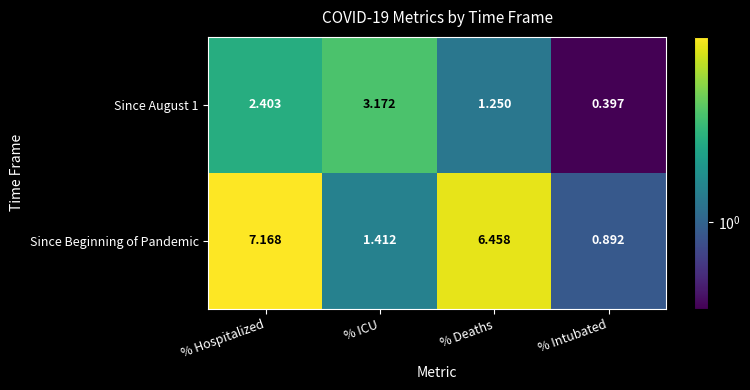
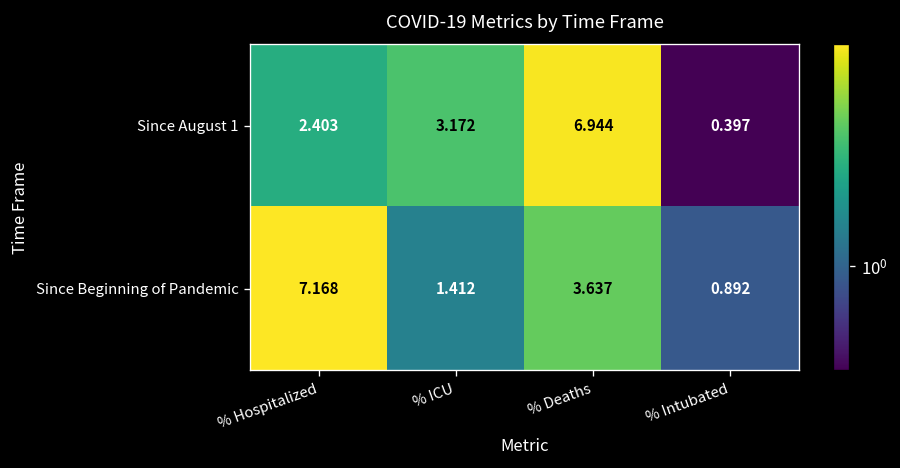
Since August 1, % Deaths: 1.250 -> 6.944
Since Beginning of Pandemic, % Deaths: 6.458 -> 3.637
